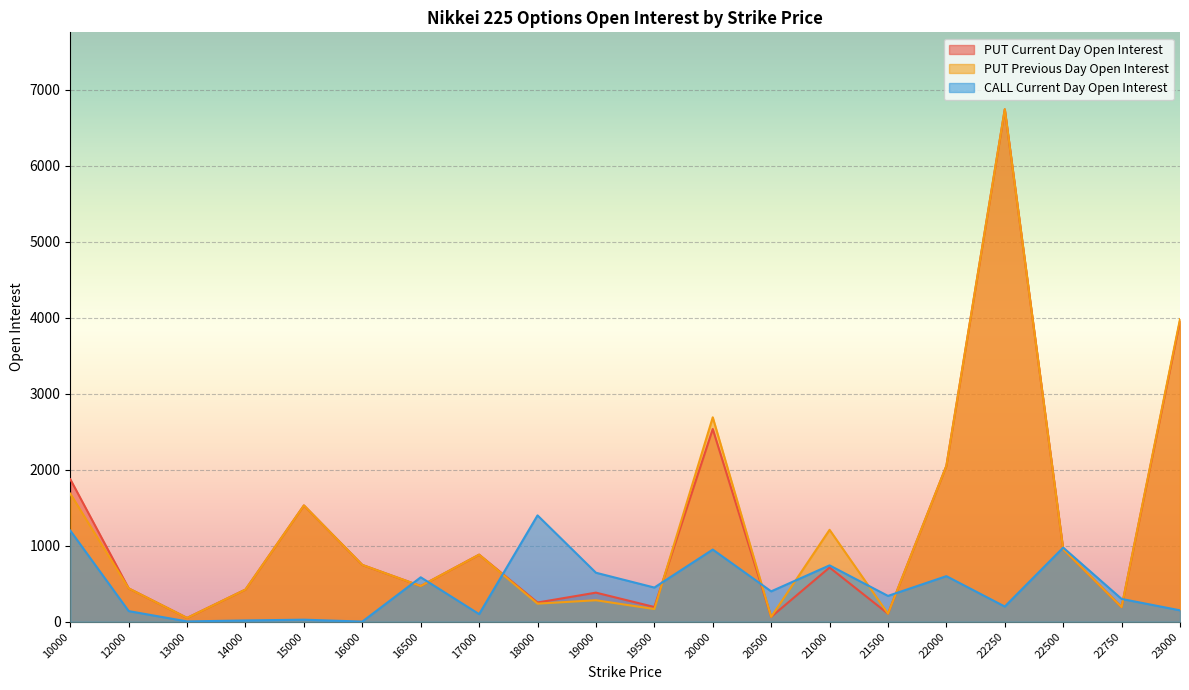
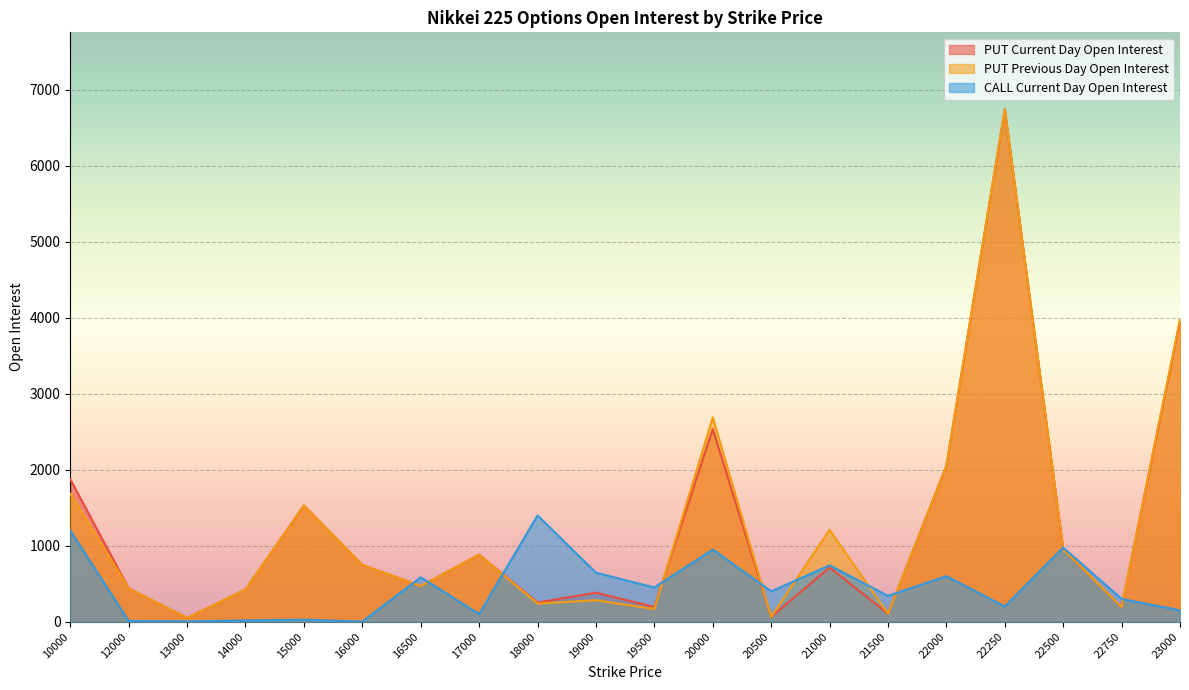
CALL Current Day Open Interest, 12000: 100 -> 0
